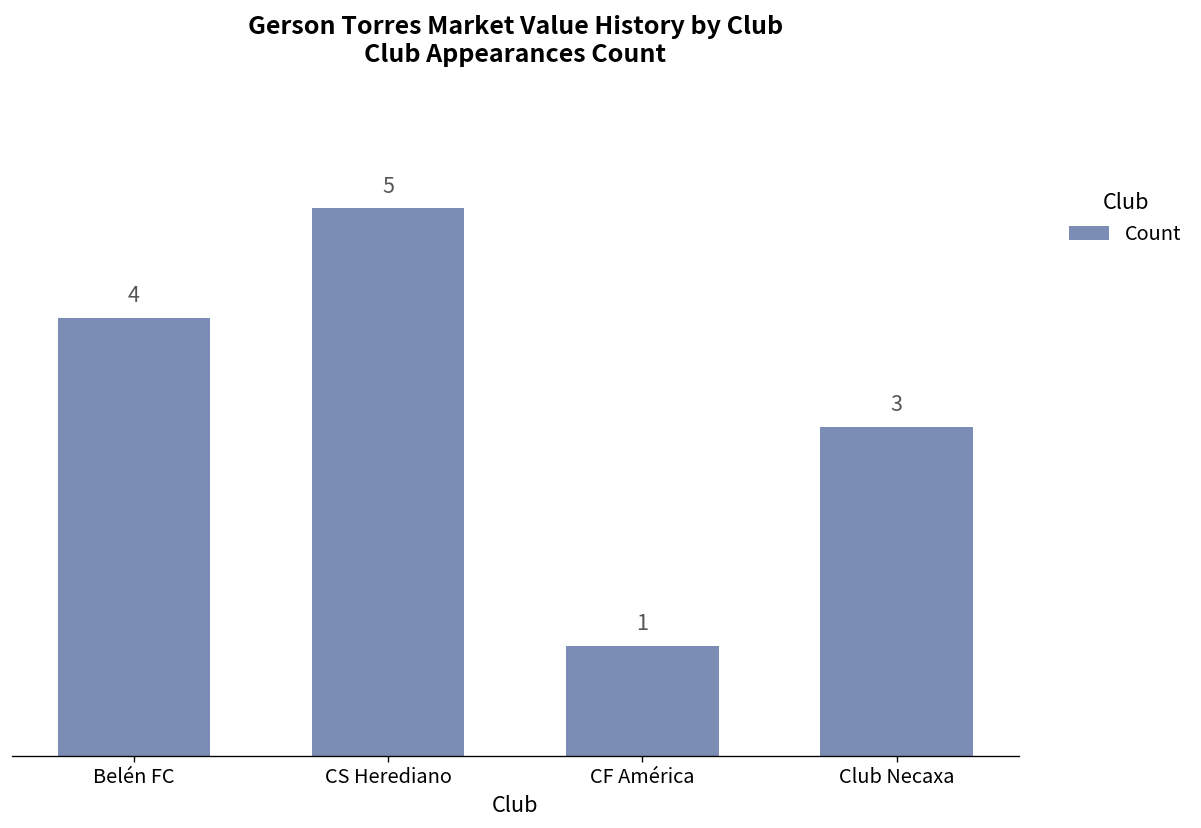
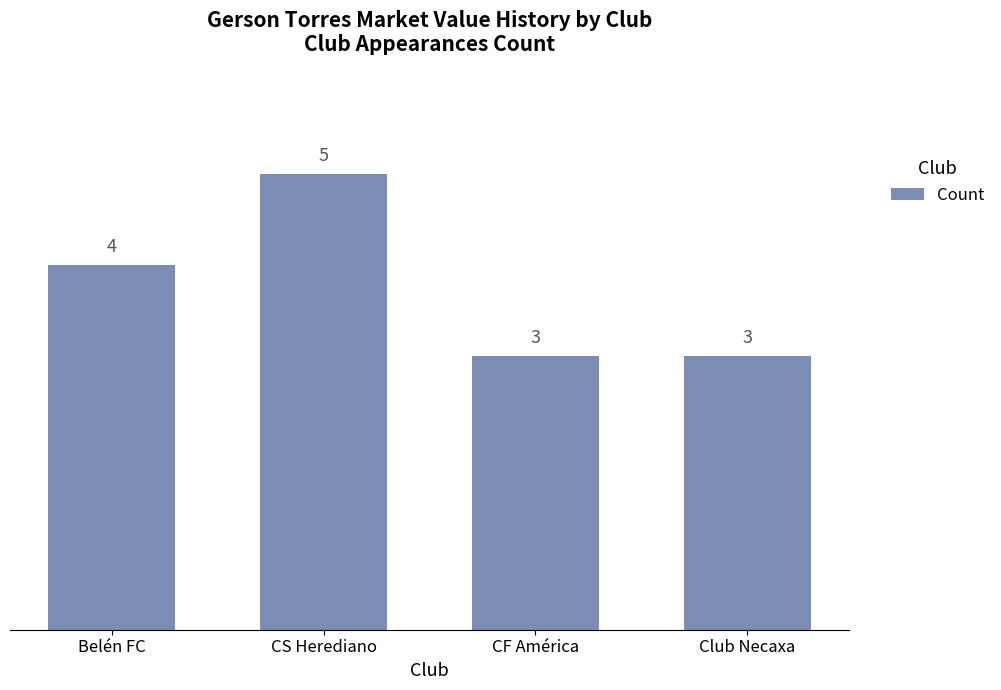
CF América: 1 -> 3
